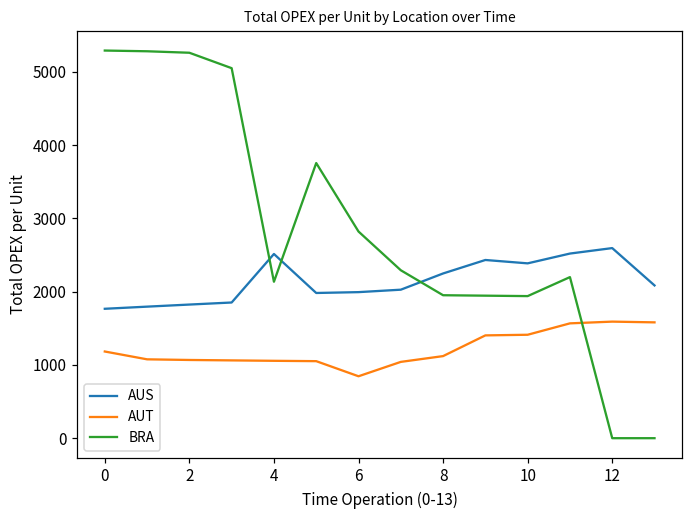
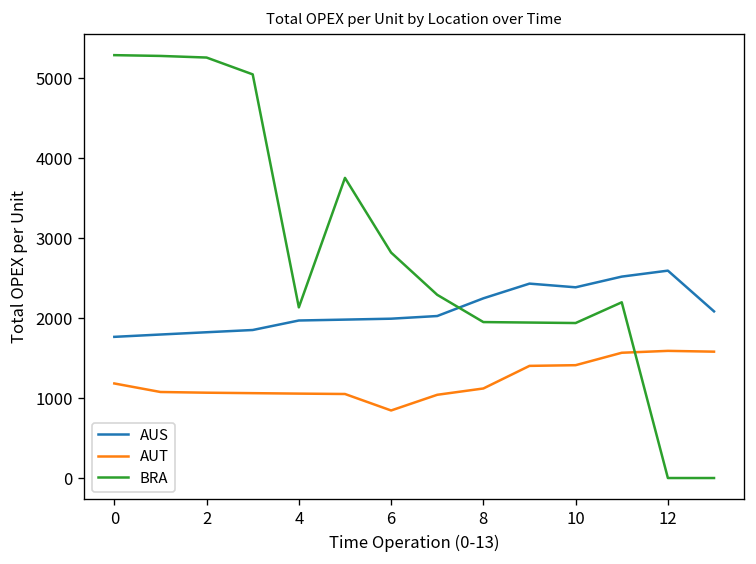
AUS, 4: 2500 -> 2000
